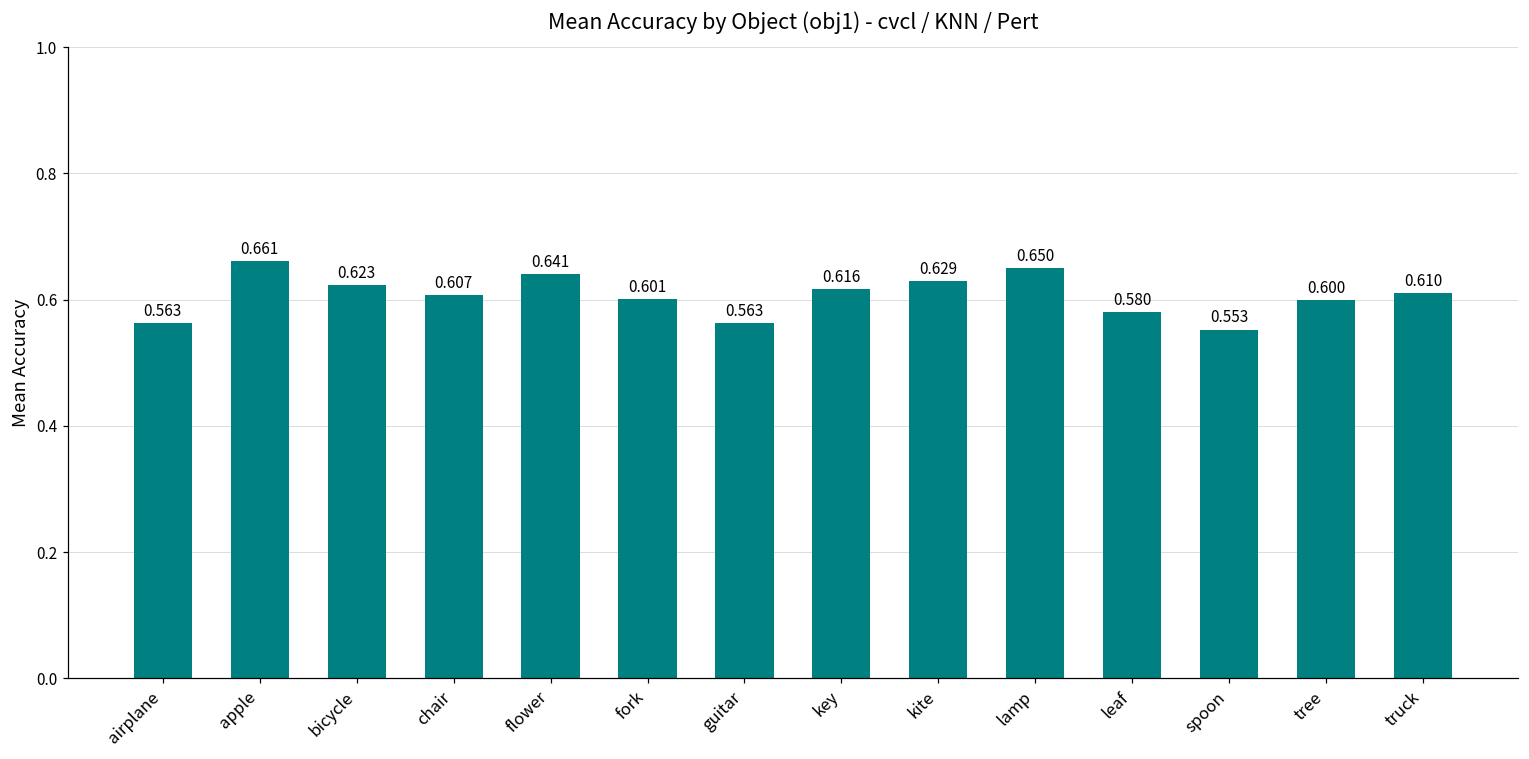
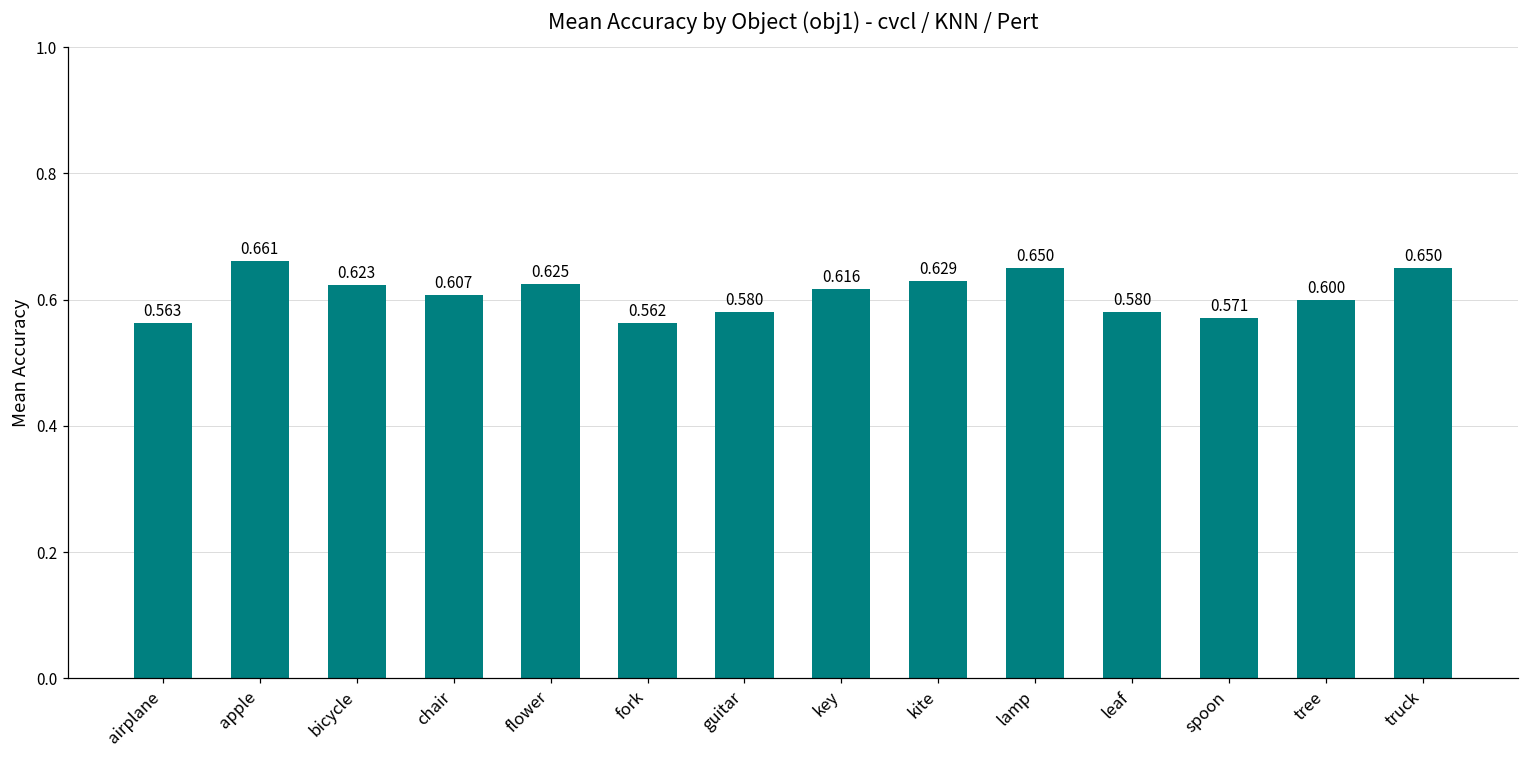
flower: 0.641 -> 0.625
fork: 0.601 -> 0.562
guitar: 0.563 -> 0.580
spoon: 0.553 -> 0.571
truck: 0.610 -> 0.650
